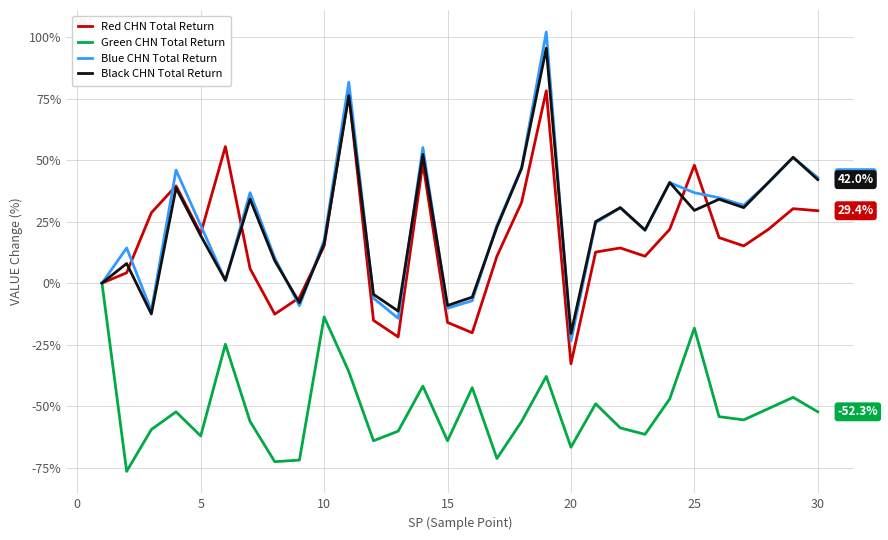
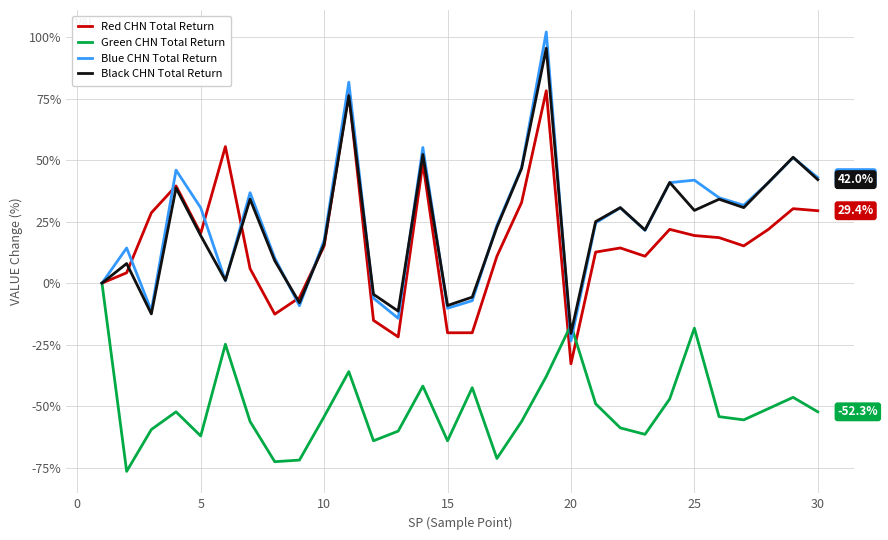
Blue CHN Total Return, 5: 23% -> 31%
Green CHN Total Return, 10: -14% -> -54%
Red CHN Total Return, 15: -16% -> -20%
Green CHN Total Return, 20: -67% -> -17%
Red CHN Total Return, 25: 48% -> 19%
Blue CHN Total Return, 25: 37% -> 42%
